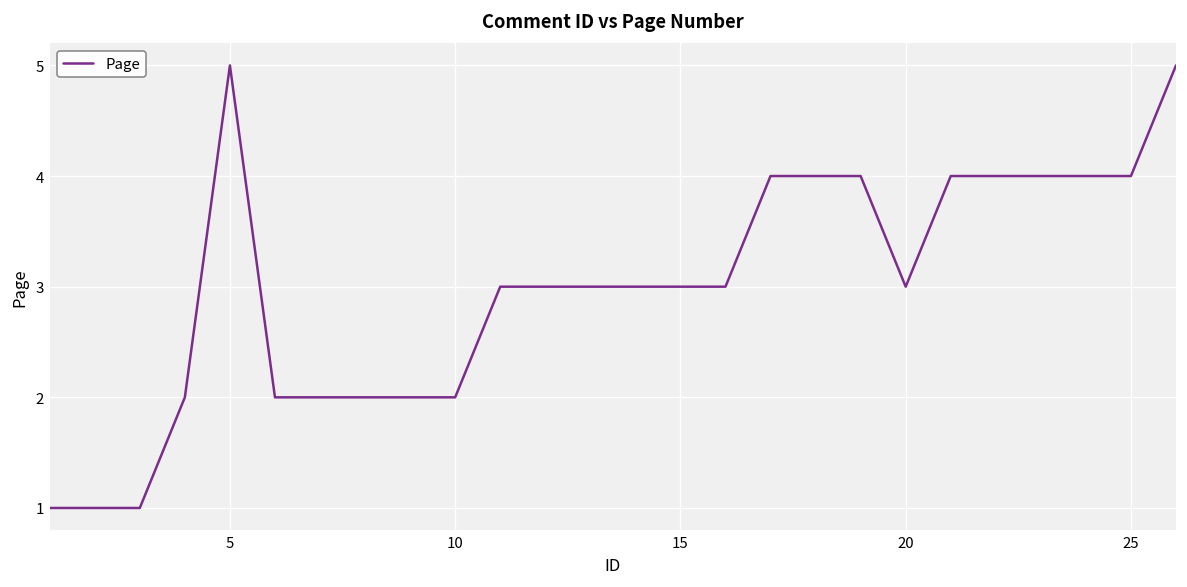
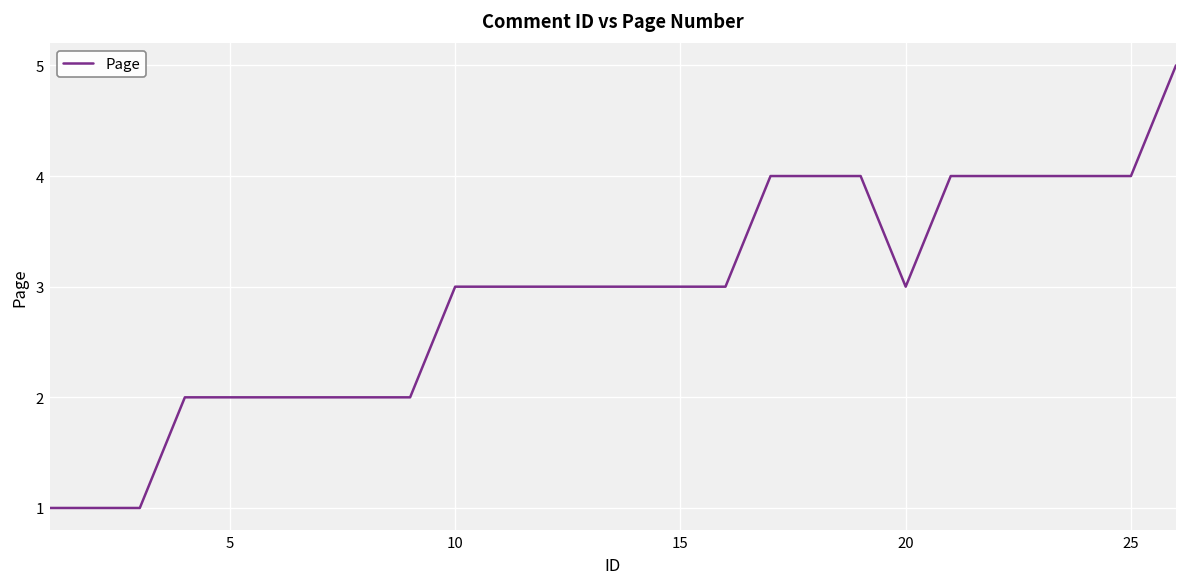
5: 5 -> 2
10: 2 -> 3
